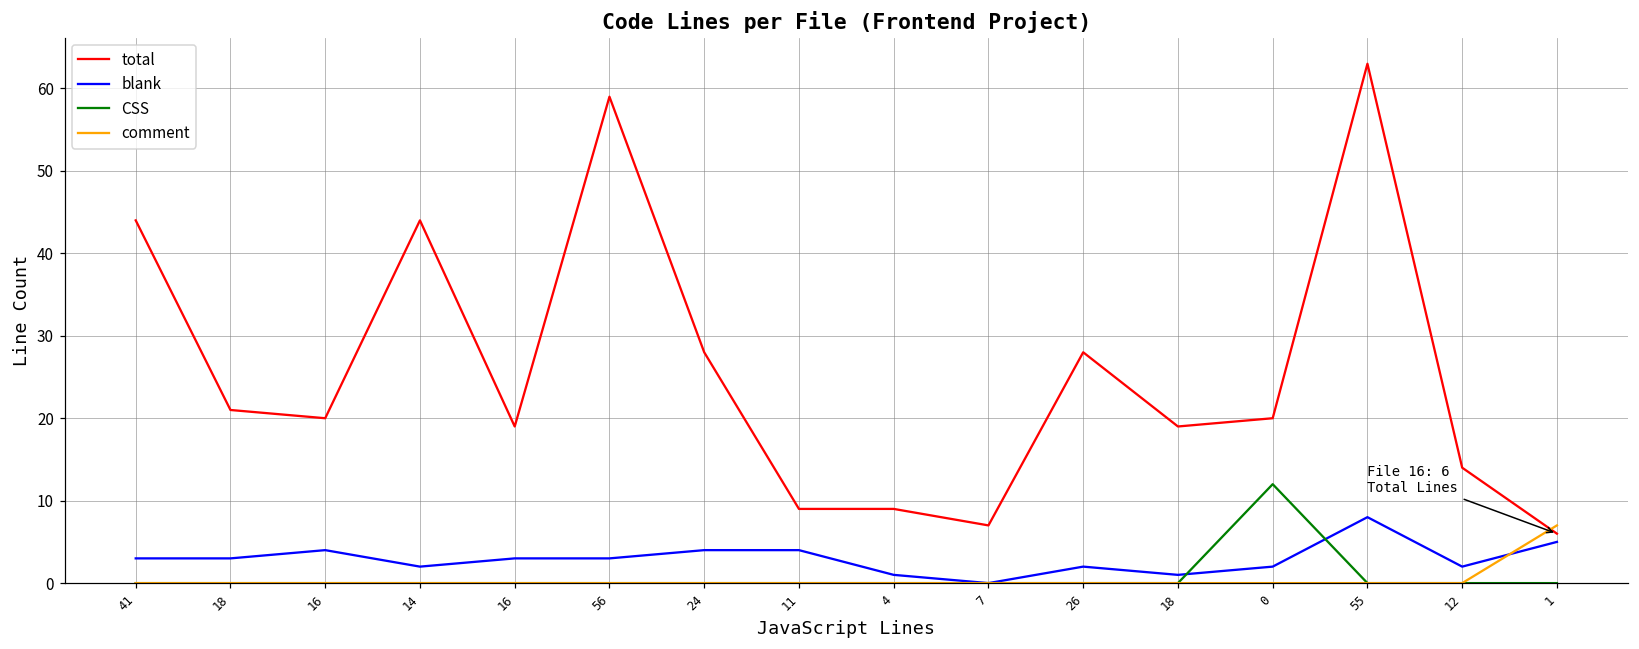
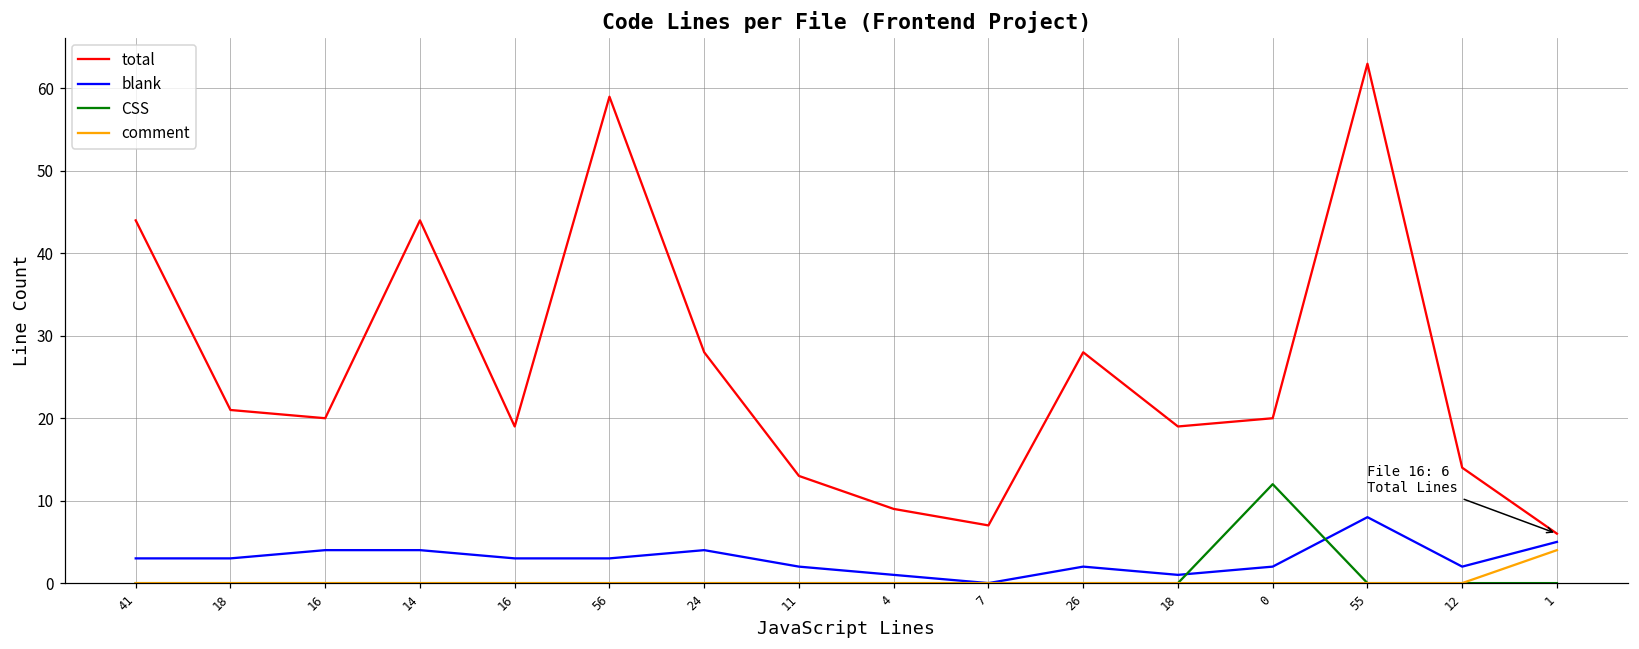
blank, 14: 2 -> 4
total, 11: 9 -> 13
blank, 11: 4 -> 2
comment, 1: 7 -> 4
